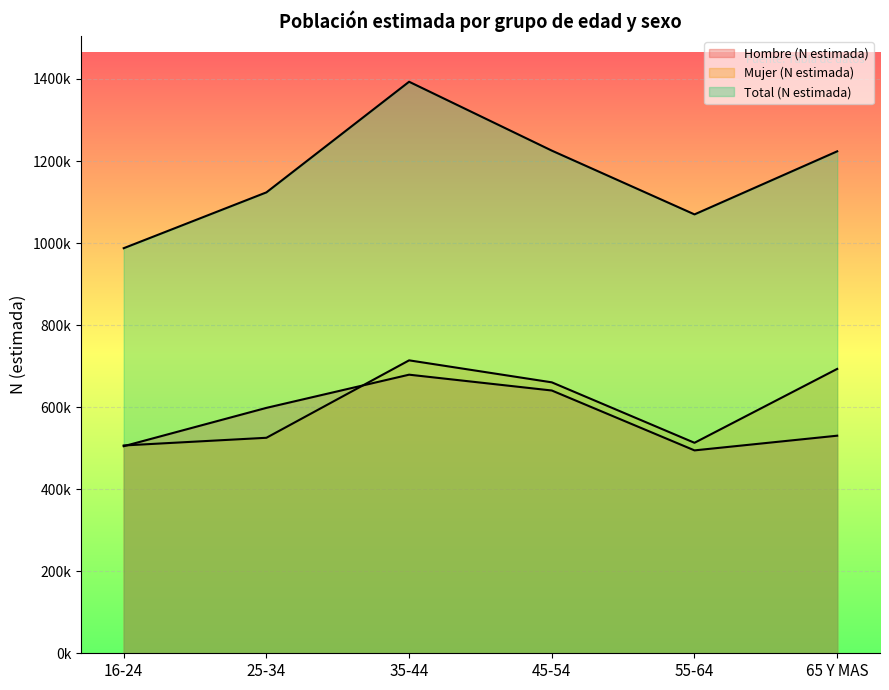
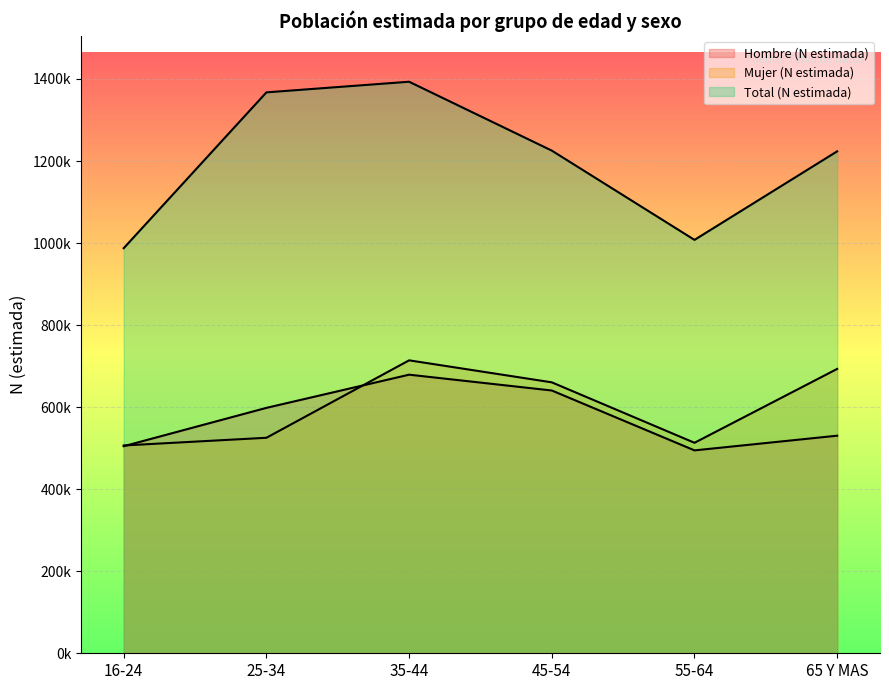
Total (N estimada), 25-34: 1120000 -> 1370000
Total (N estimada), 55-64: 1070000 -> 1010000
